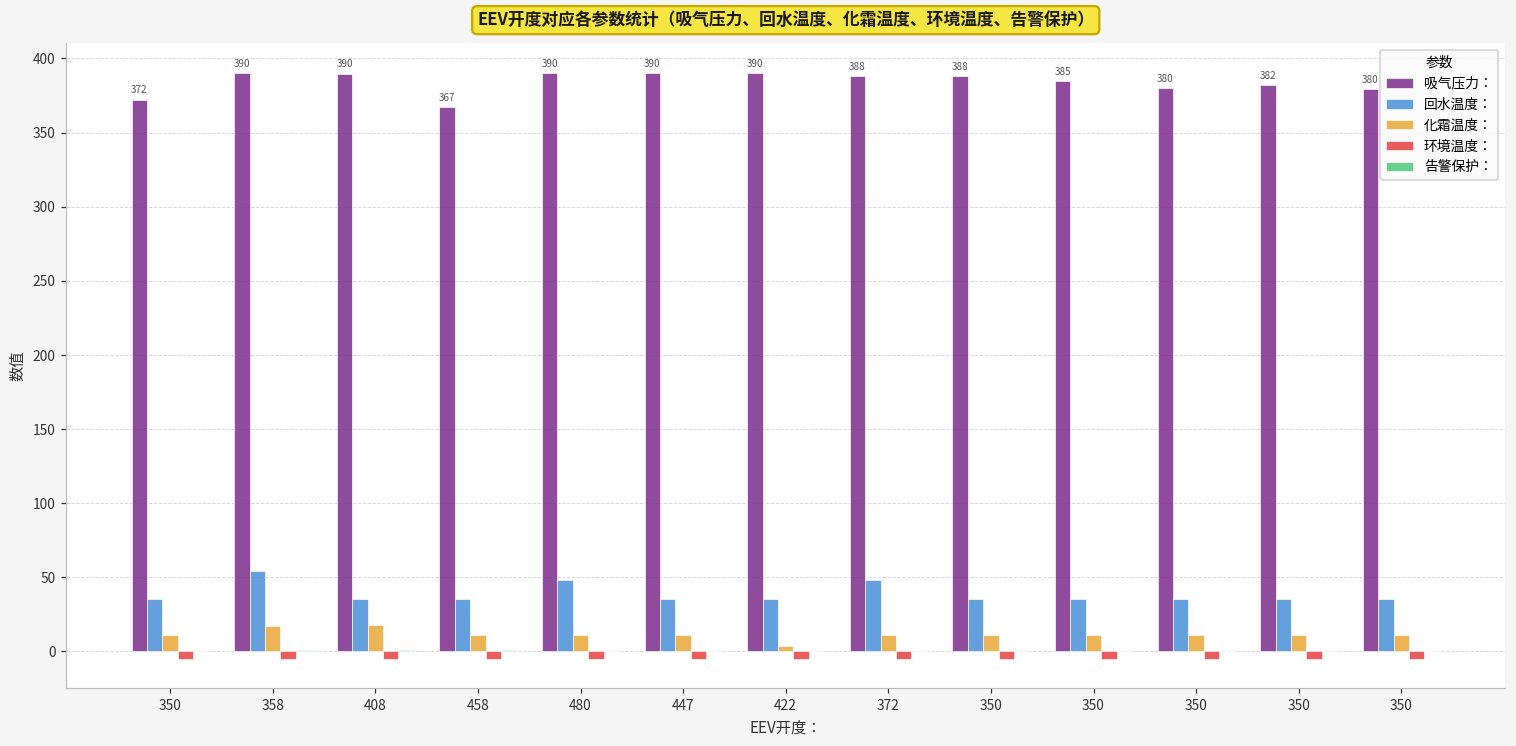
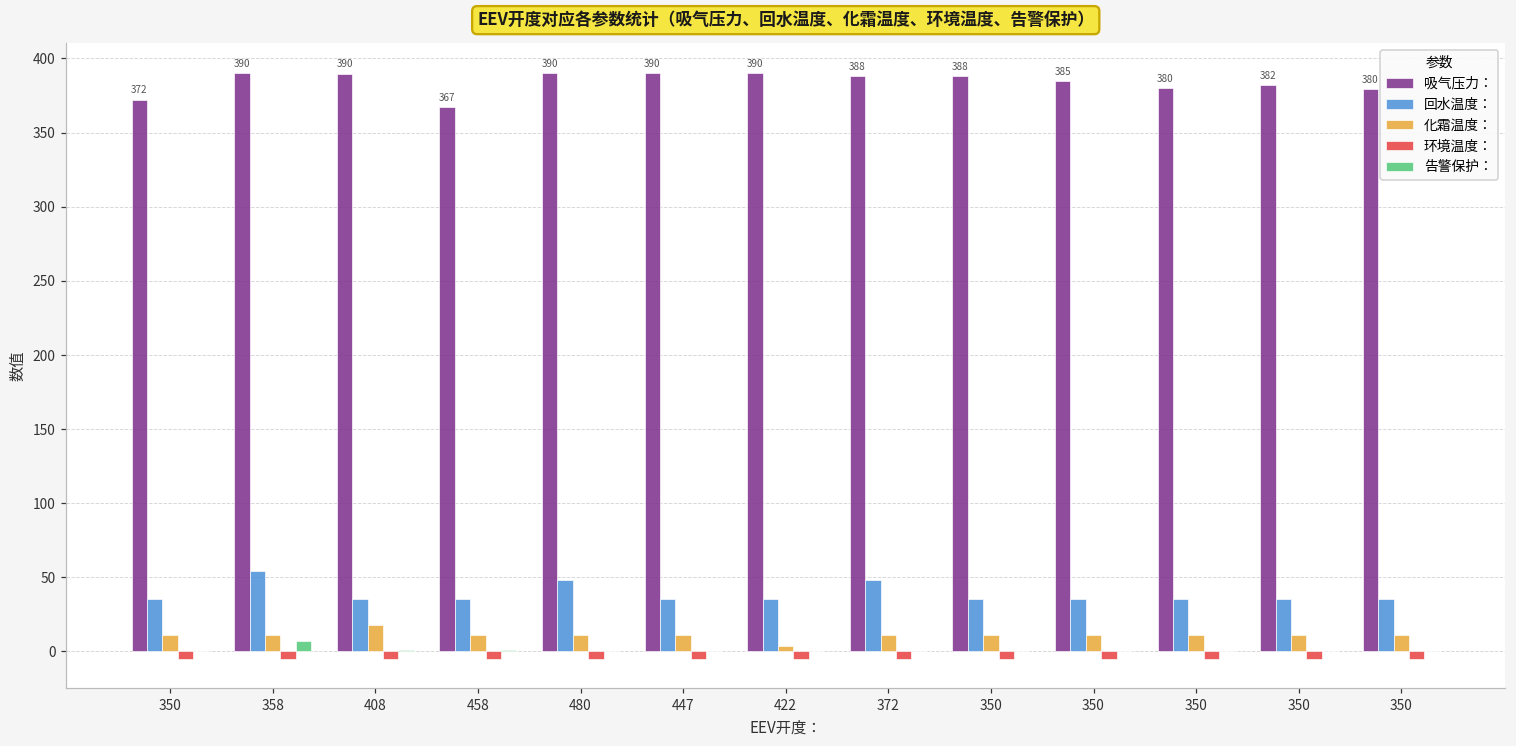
化霜温度：, 358: 17 -> 11
告警保护：, 358: 1 -> 7
